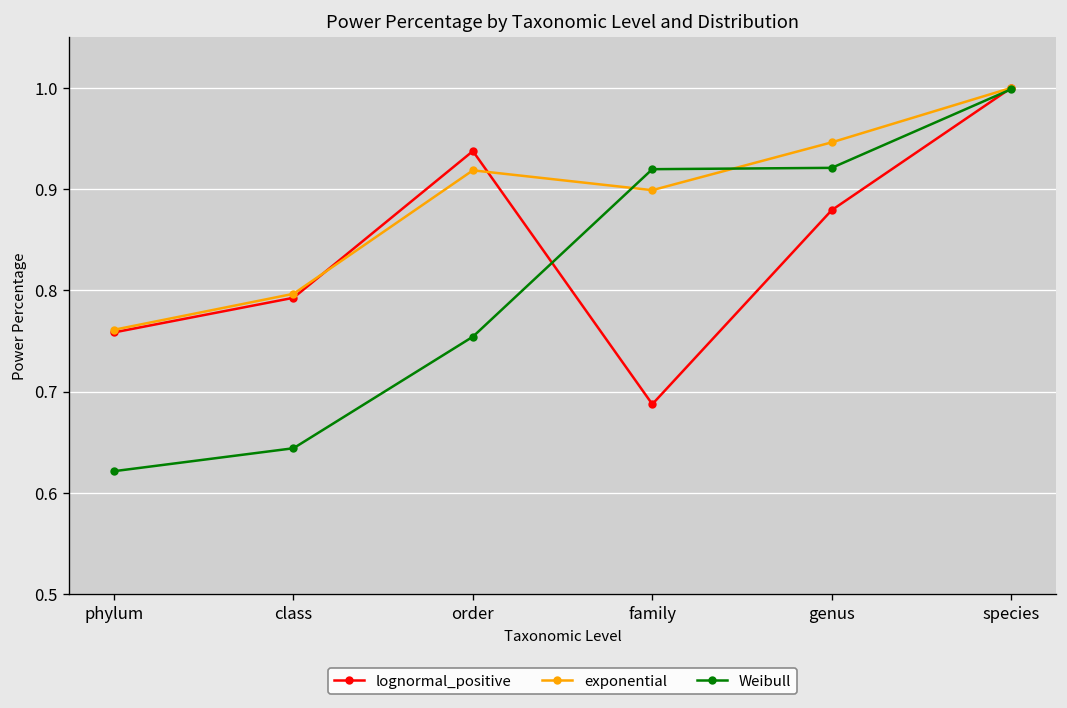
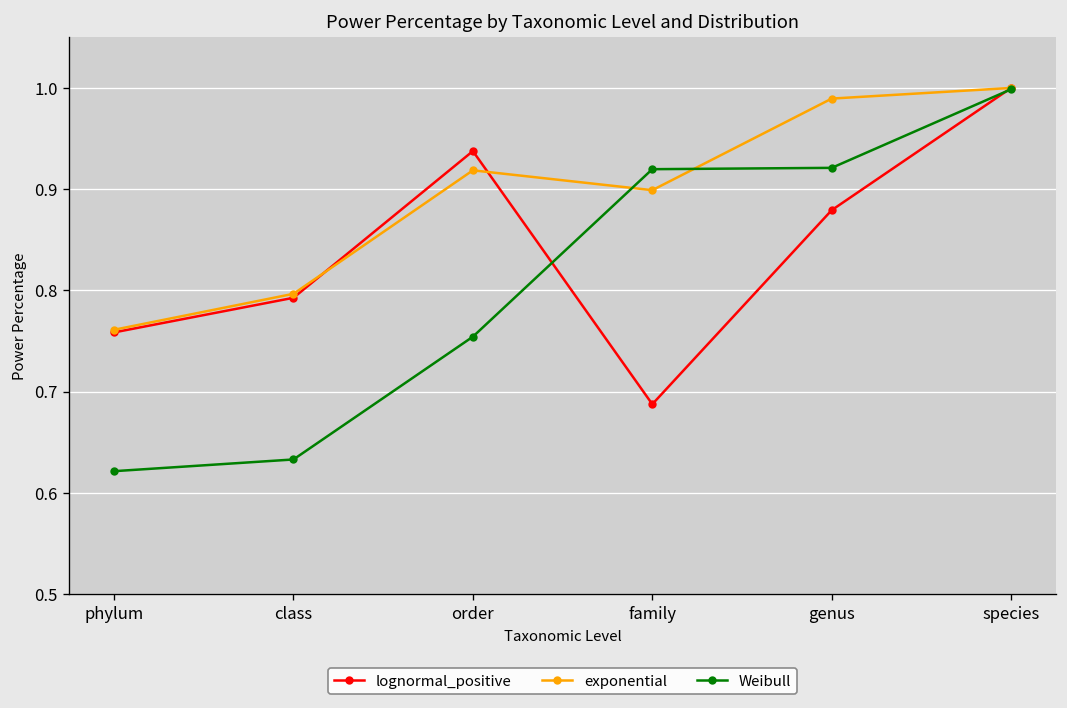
Weibull, class: 0.64 -> 0.63
exponential, genus: 0.95 -> 0.99
